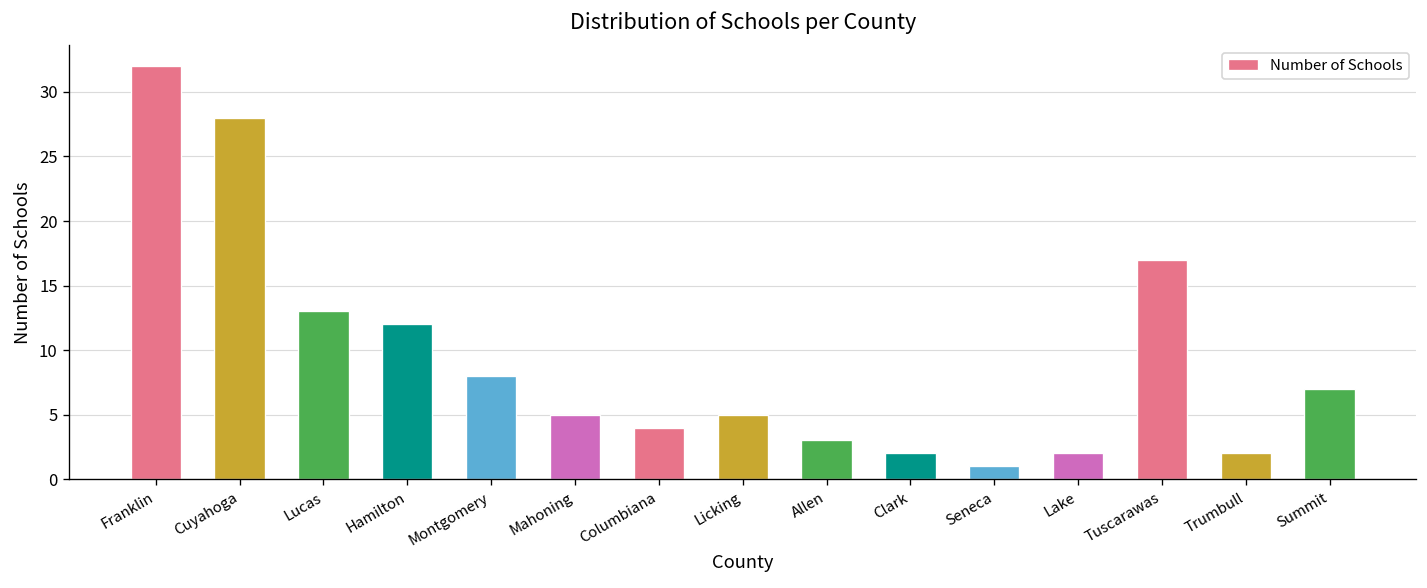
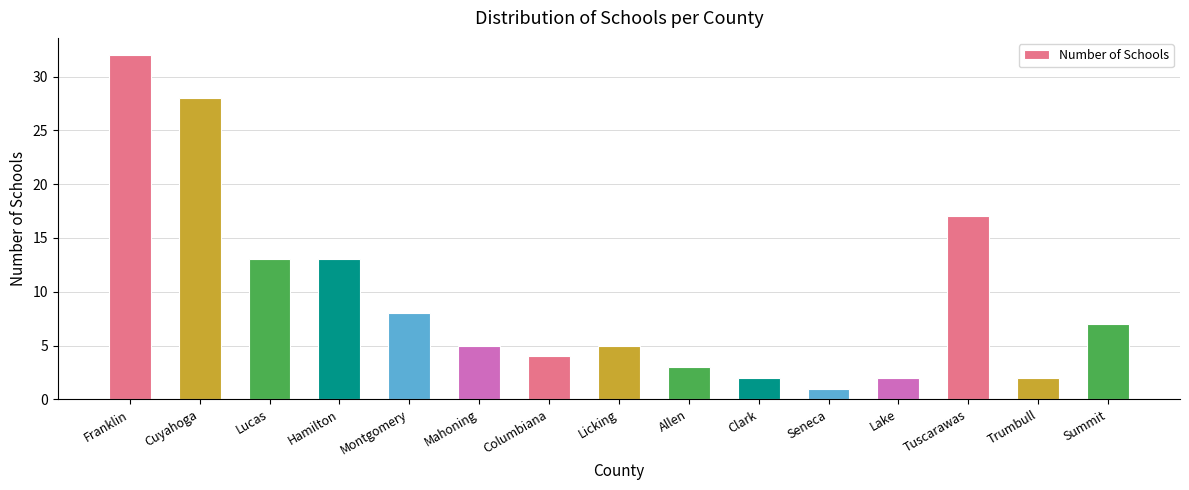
Hamilton: 12 -> 13
